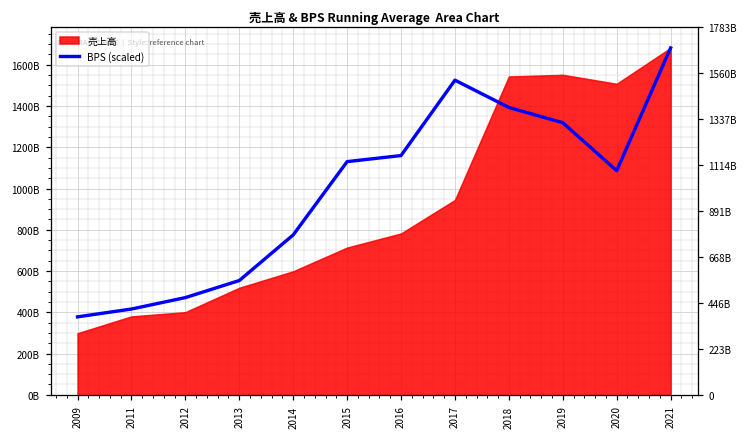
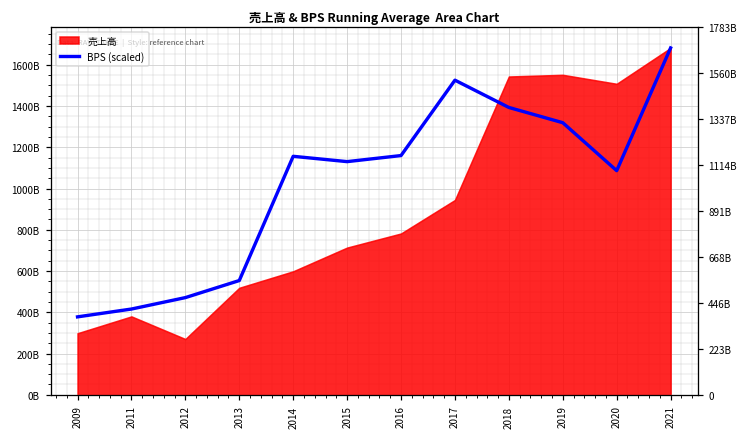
売上高, 2012: 400000000000 -> 270000000000
BPS (scaled), 2014: 780000000000 -> 1160000000000
